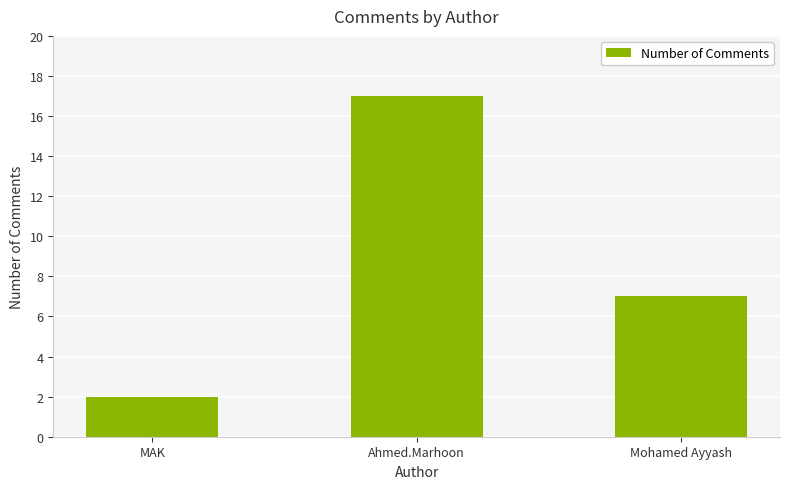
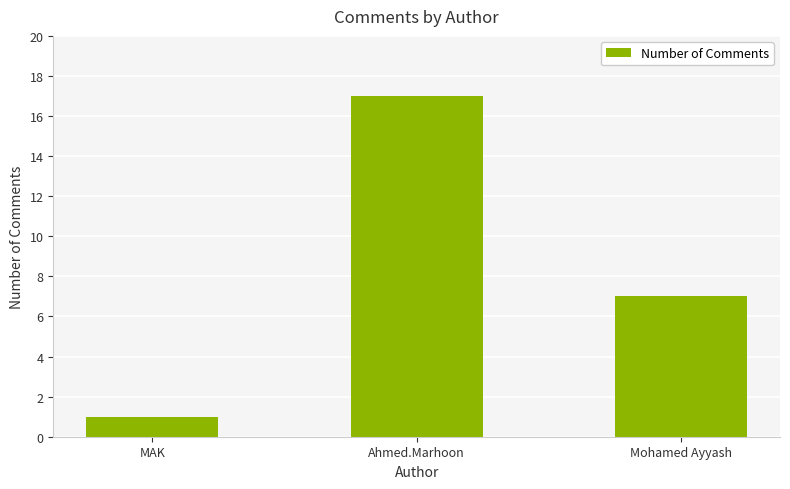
MAK: 2 -> 1
